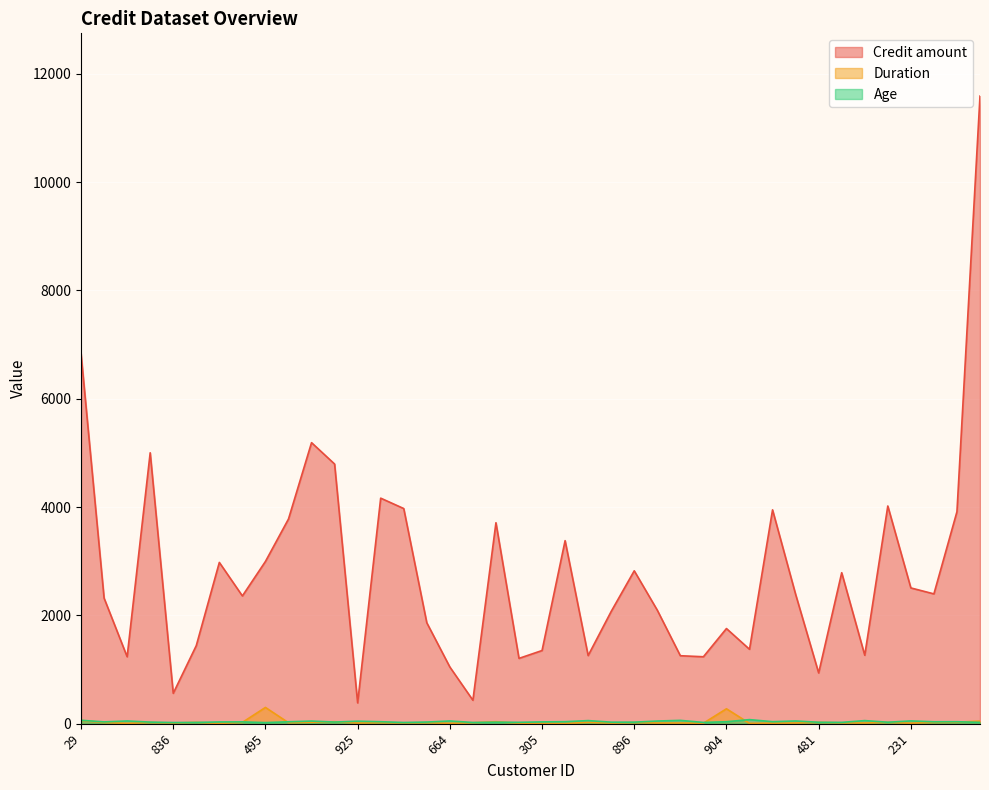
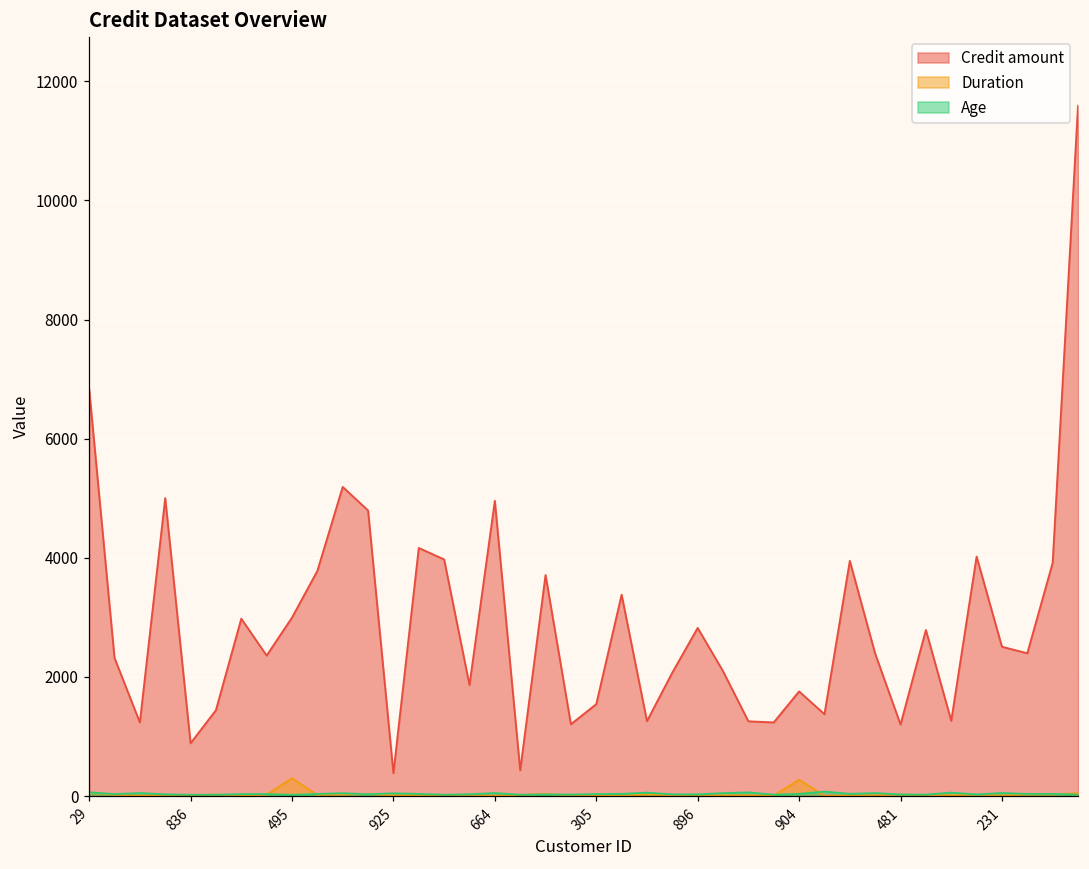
Credit amount, 836: 600 -> 900
Credit amount, 664: 1000 -> 5000
Credit amount, 305: 1400 -> 1500
Credit amount, 481: 900 -> 1200
